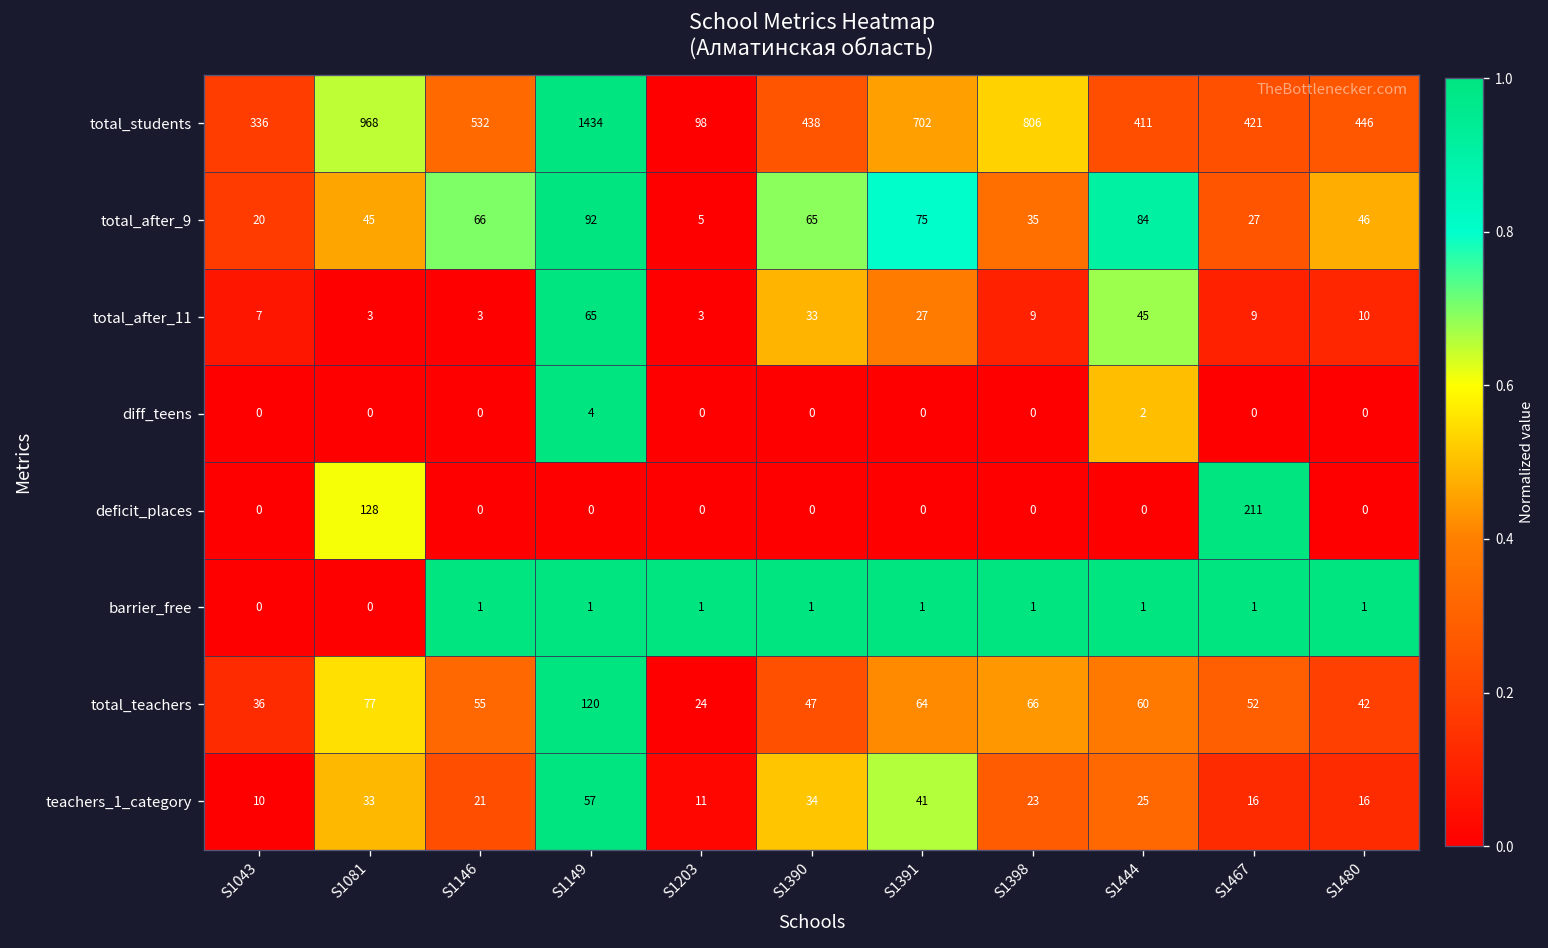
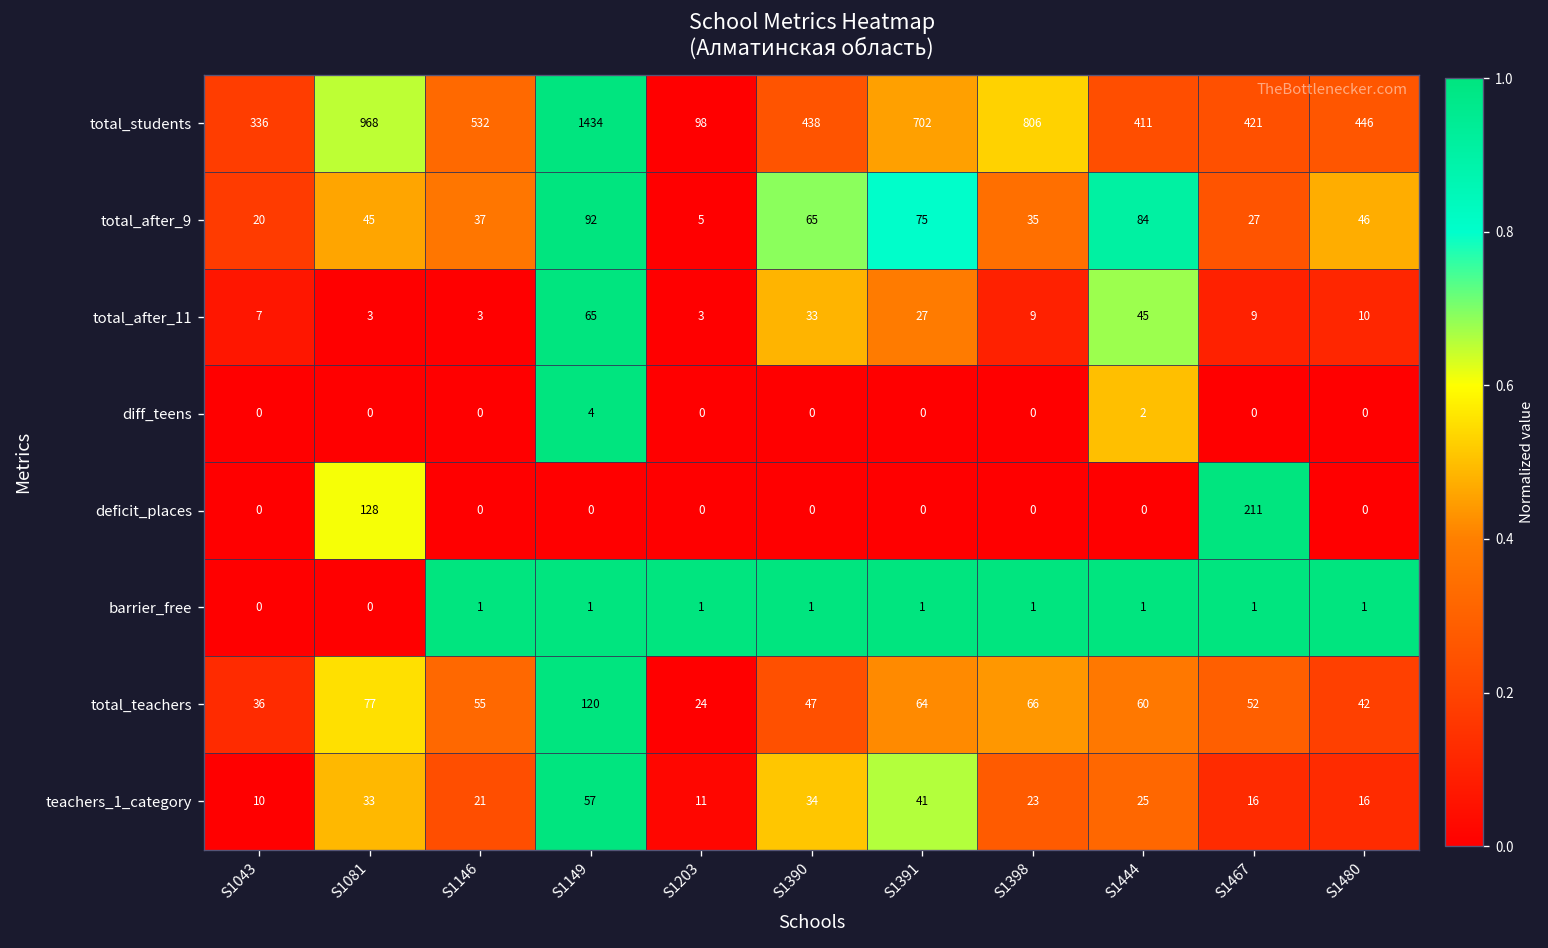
total_after_9, S1146: 66 -> 37
